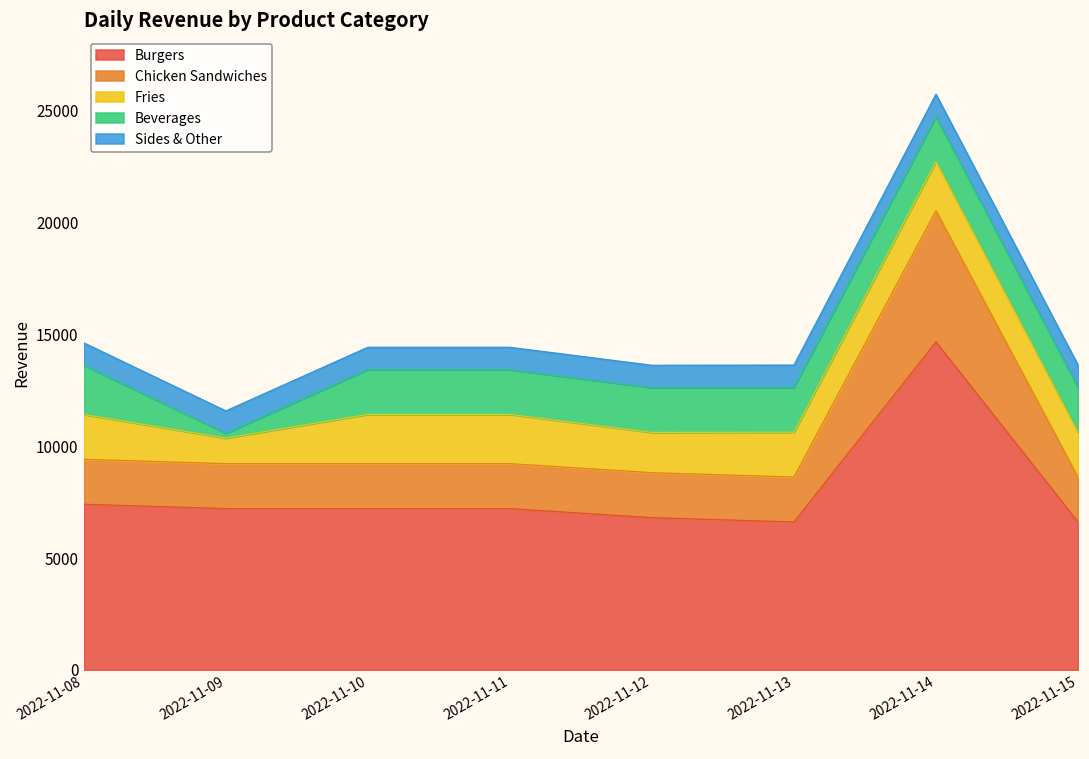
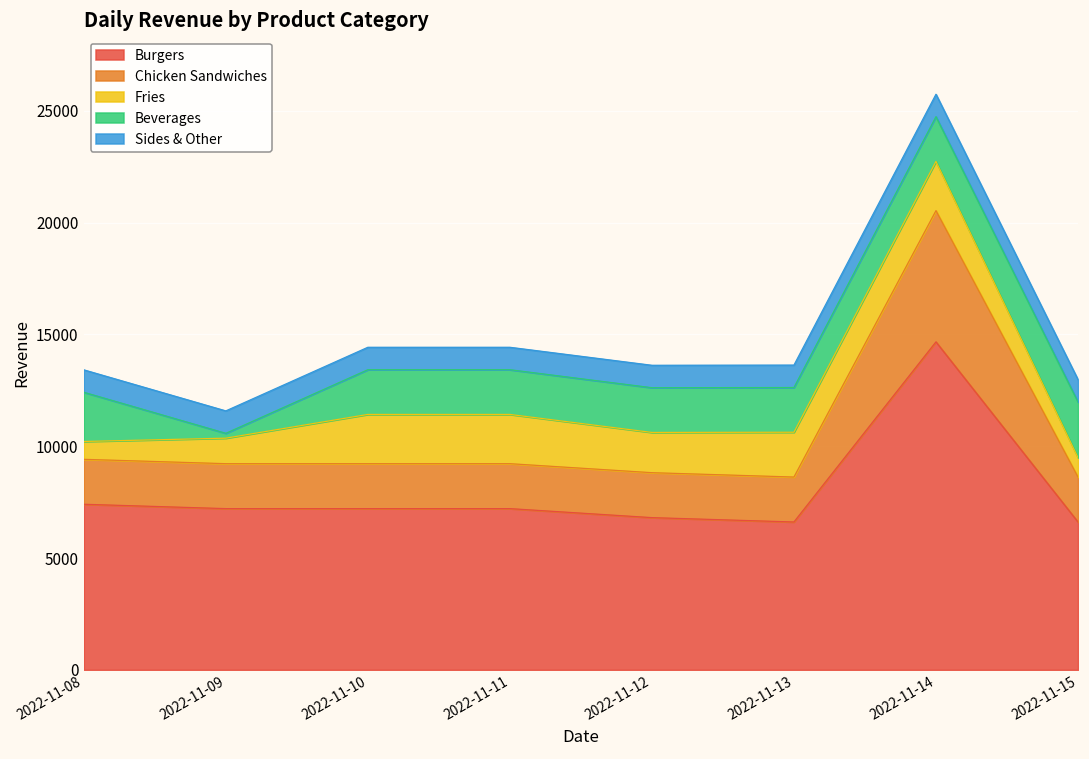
Fries, 2022-11-08: 2000 -> 800
Fries, 2022-11-15: 2000 -> 900
Beverages, 2022-11-15: 2000 -> 2500
